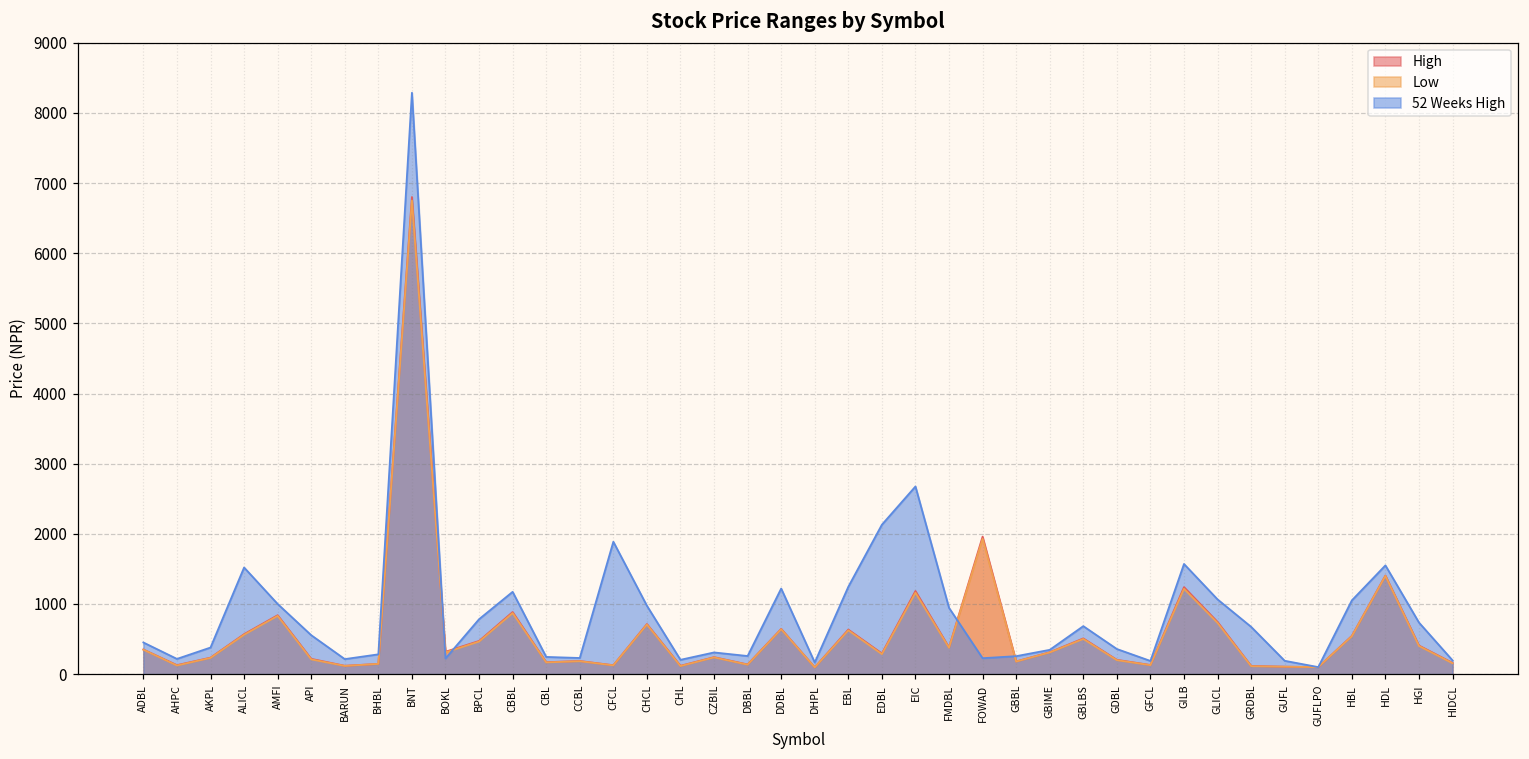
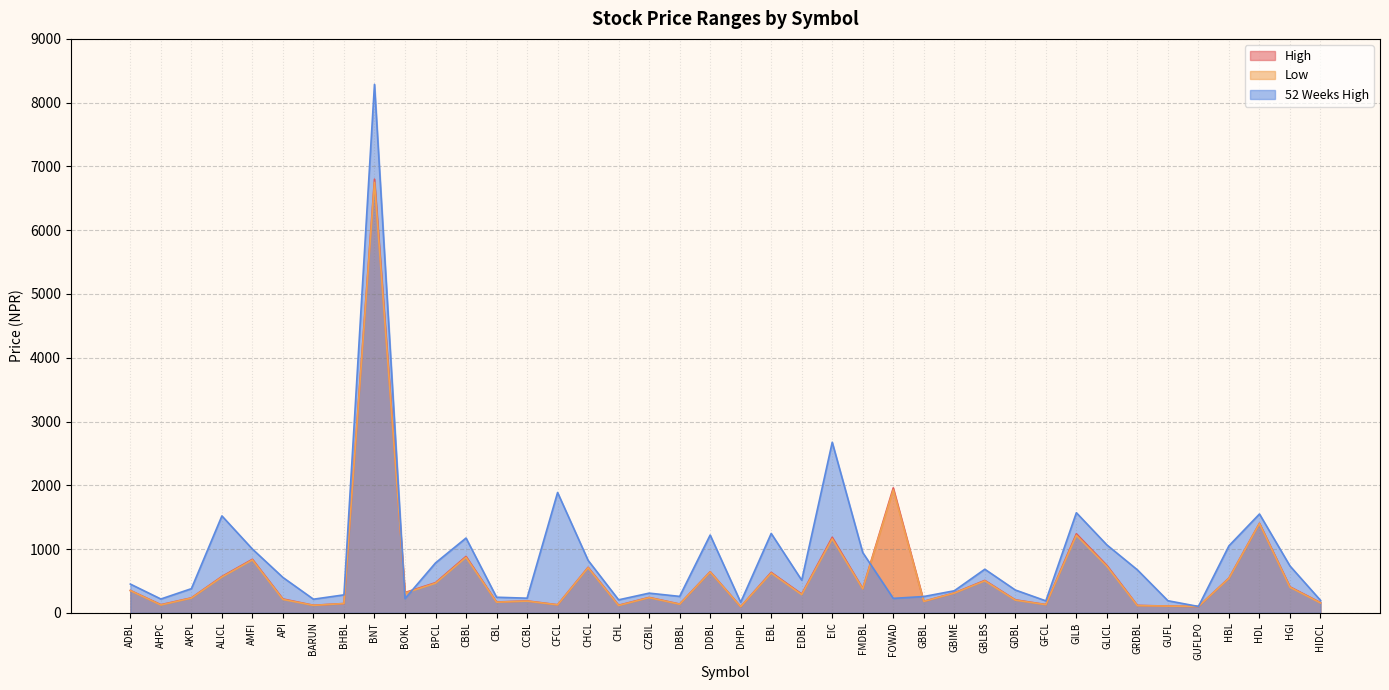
52 Weeks High, CHCL: 1000 -> 800
52 Weeks High, EDBL: 2100 -> 500
